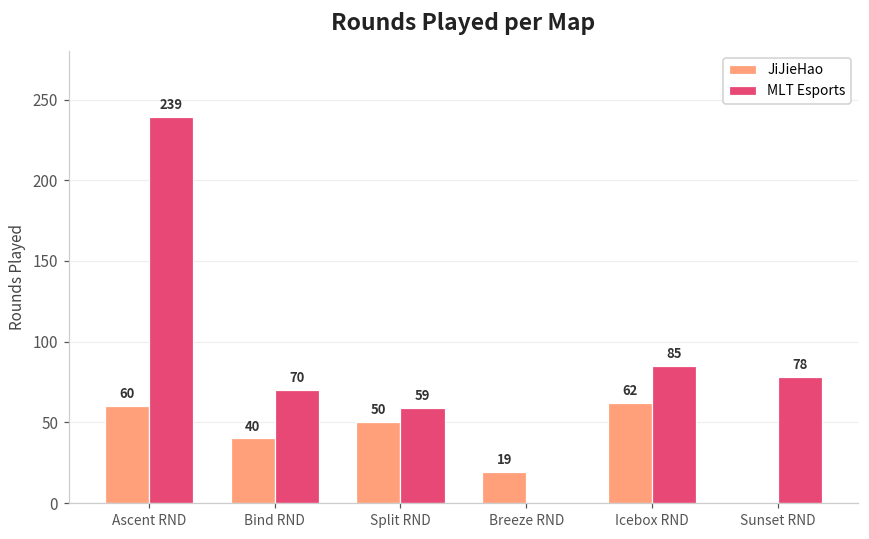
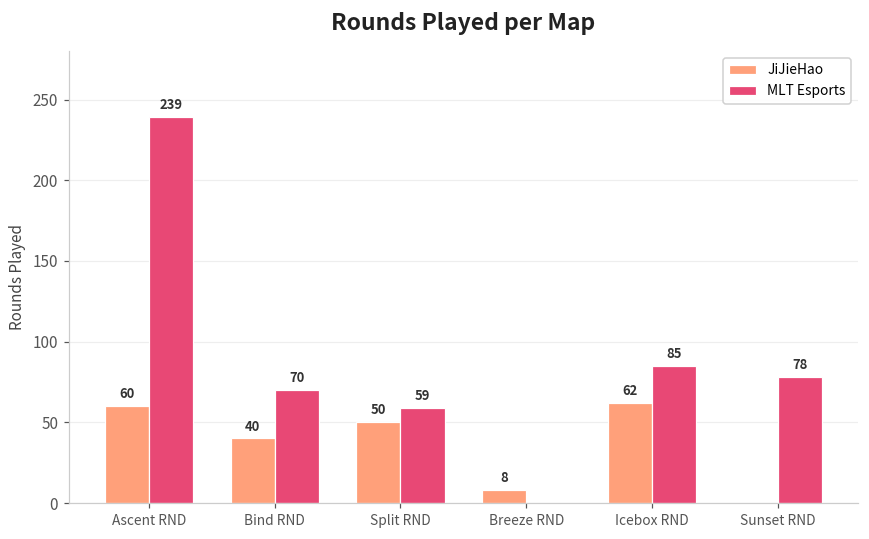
JiJieHao, Breeze RND: 19 -> 8
